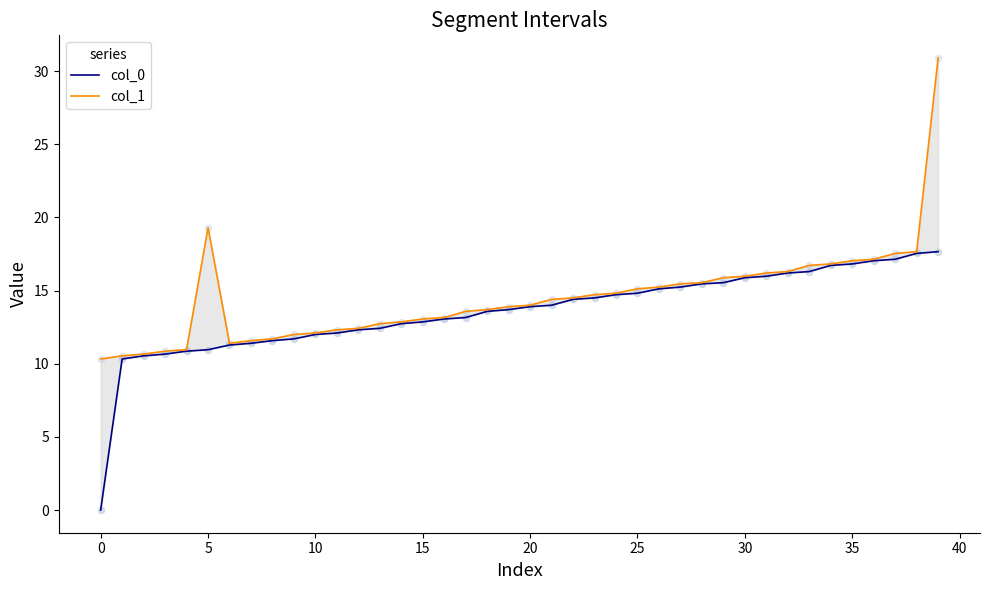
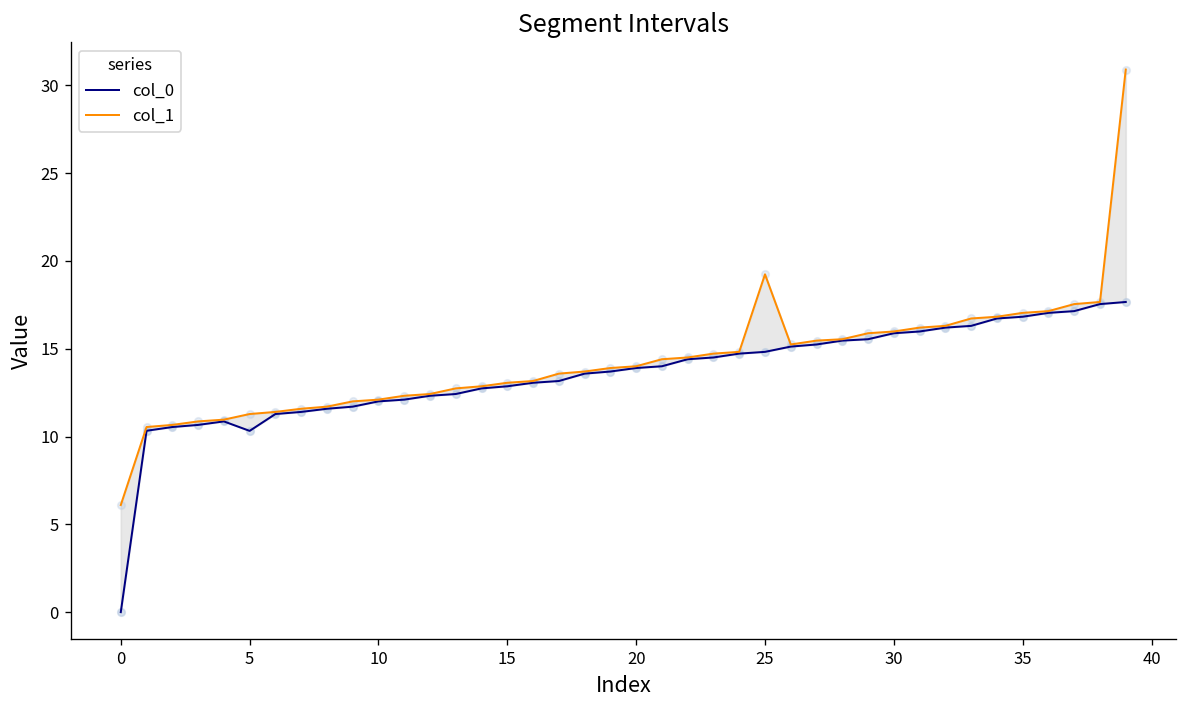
col_1, 0: 10.3 -> 6.1
col_0, 5: 11.0 -> 10.3
col_1, 5: 19.3 -> 11.3
col_1, 25: 15.1 -> 19.2
